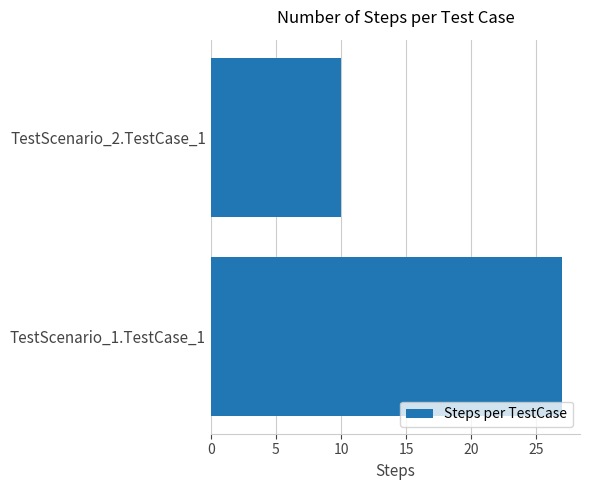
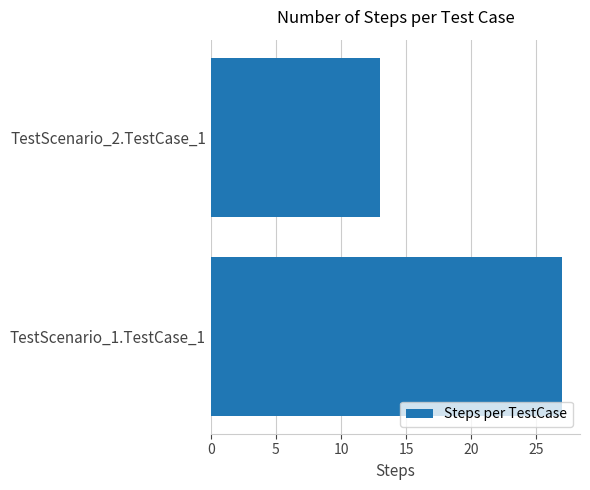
TestScenario_2.TestCase_1: 10 -> 13
